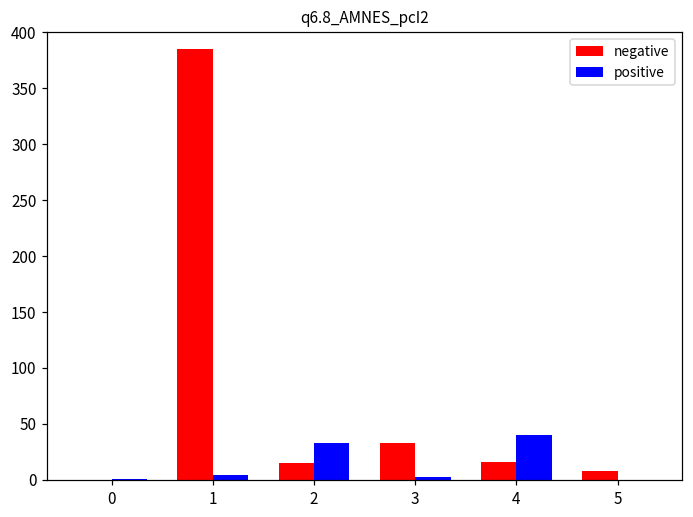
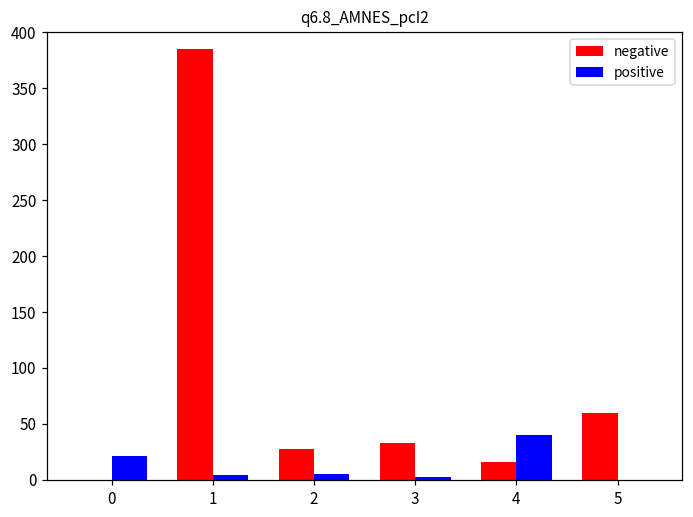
positive, 0: 1 -> 21
negative, 2: 15 -> 28
positive, 2: 33 -> 5
negative, 5: 8 -> 60
